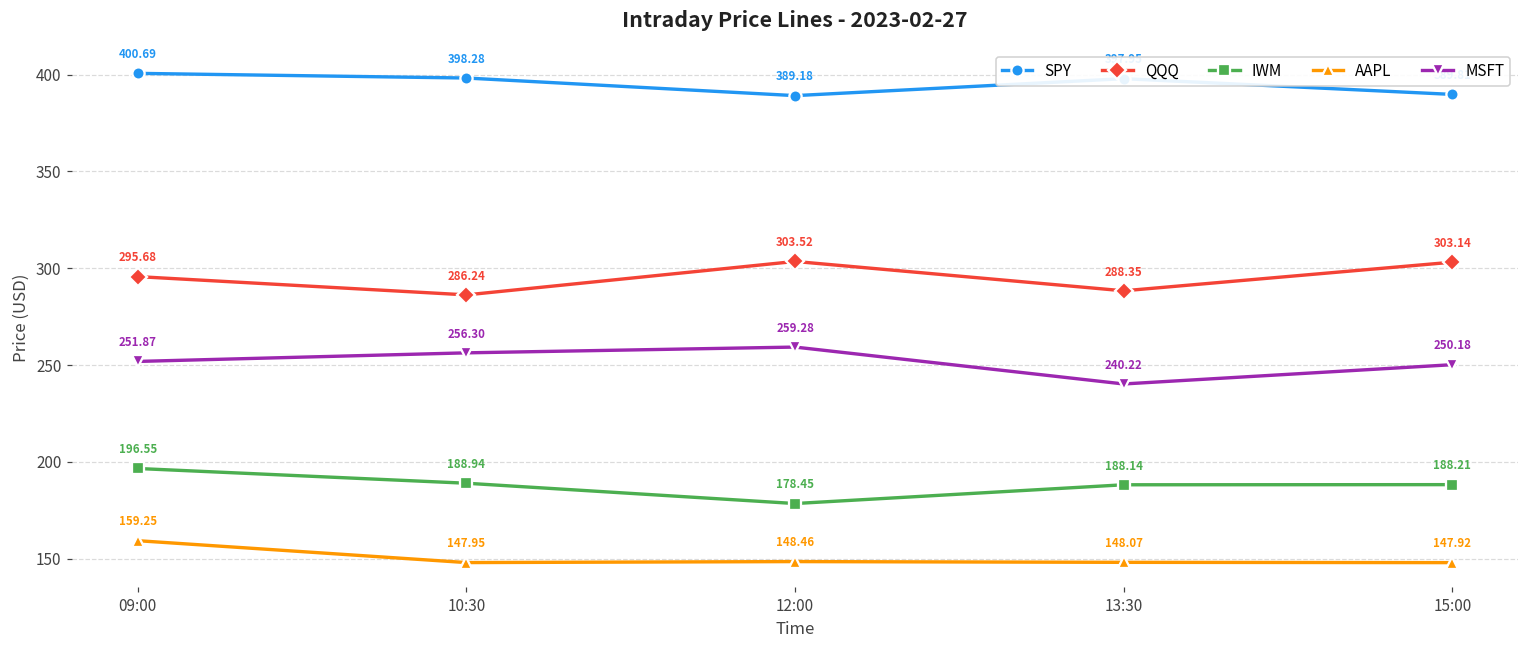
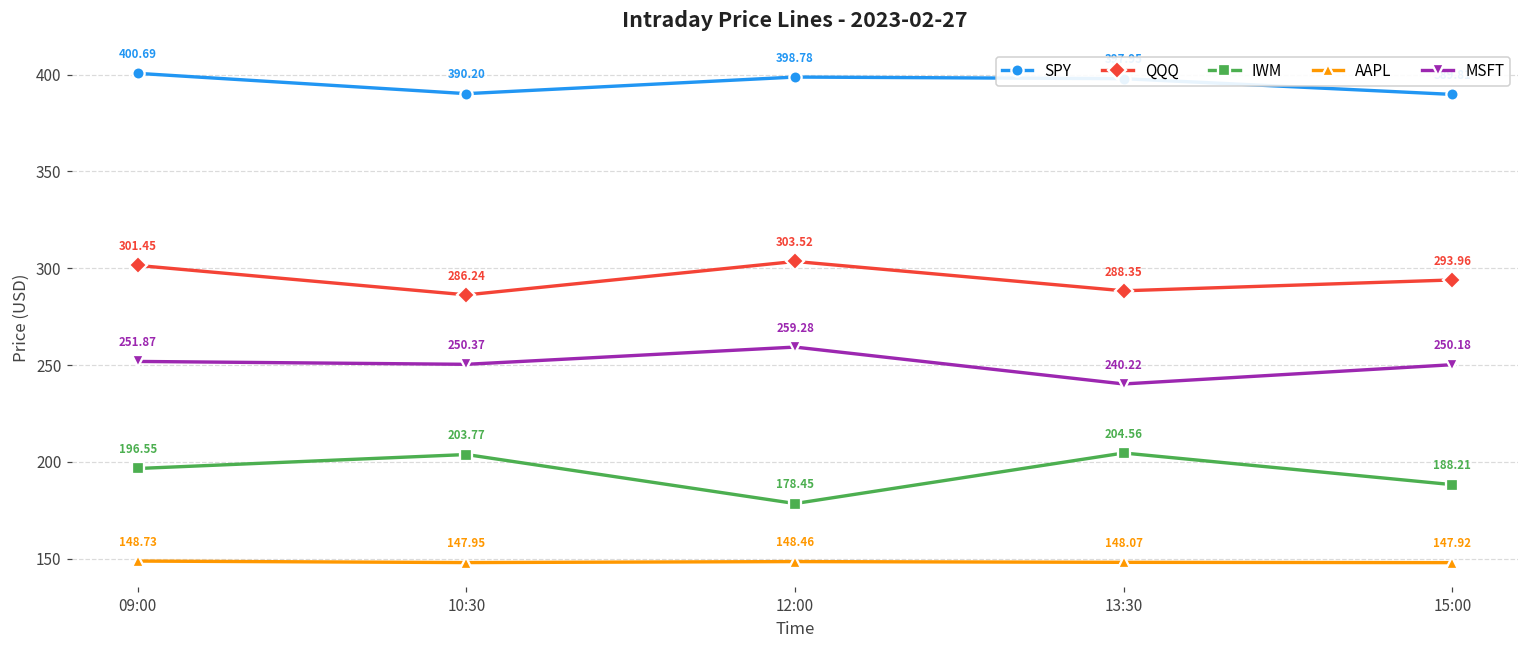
QQQ, 09:00: 295.68 -> 301.45
AAPL, 09:00: 159.25 -> 148.73
SPY, 10:30: 398.28 -> 390.20
IWM, 10:30: 188.94 -> 203.77
MSFT, 10:30: 256.30 -> 250.37
SPY, 12:00: 389.18 -> 398.78
IWM, 13:30: 188.14 -> 204.56
QQQ, 15:00: 303.14 -> 293.96
